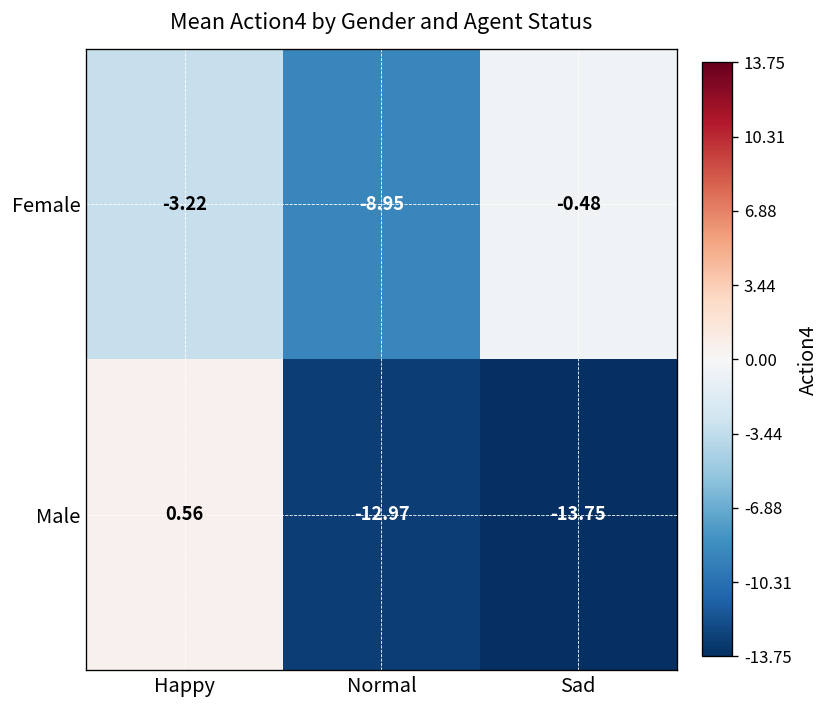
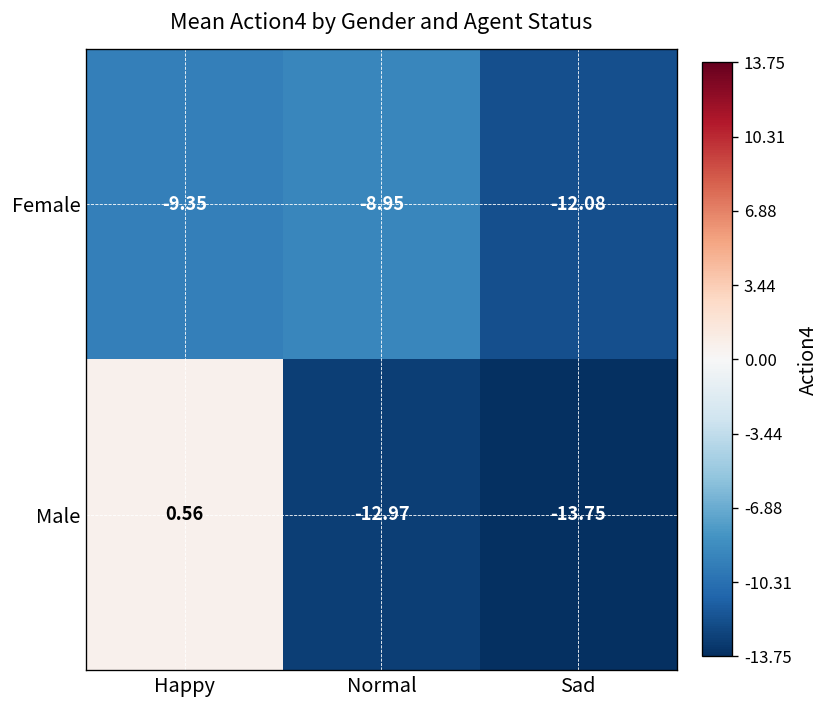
Female, Happy: -3.22 -> -9.35
Female, Sad: -0.48 -> -12.08
